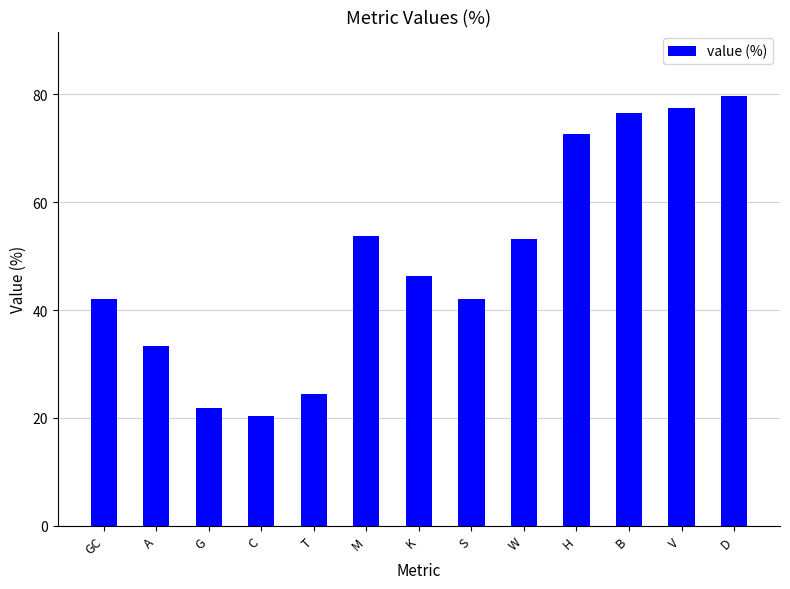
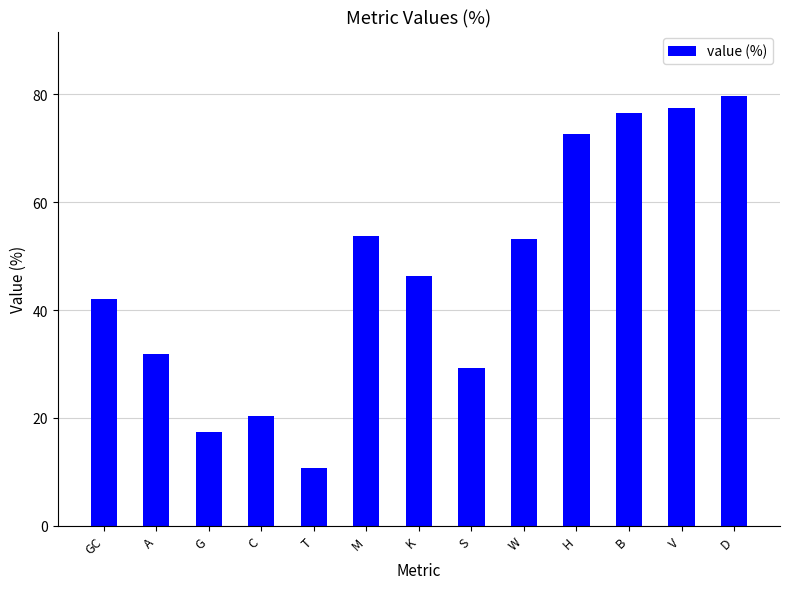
A: 33 -> 32
G: 22 -> 17
T: 25 -> 11
S: 42 -> 29
